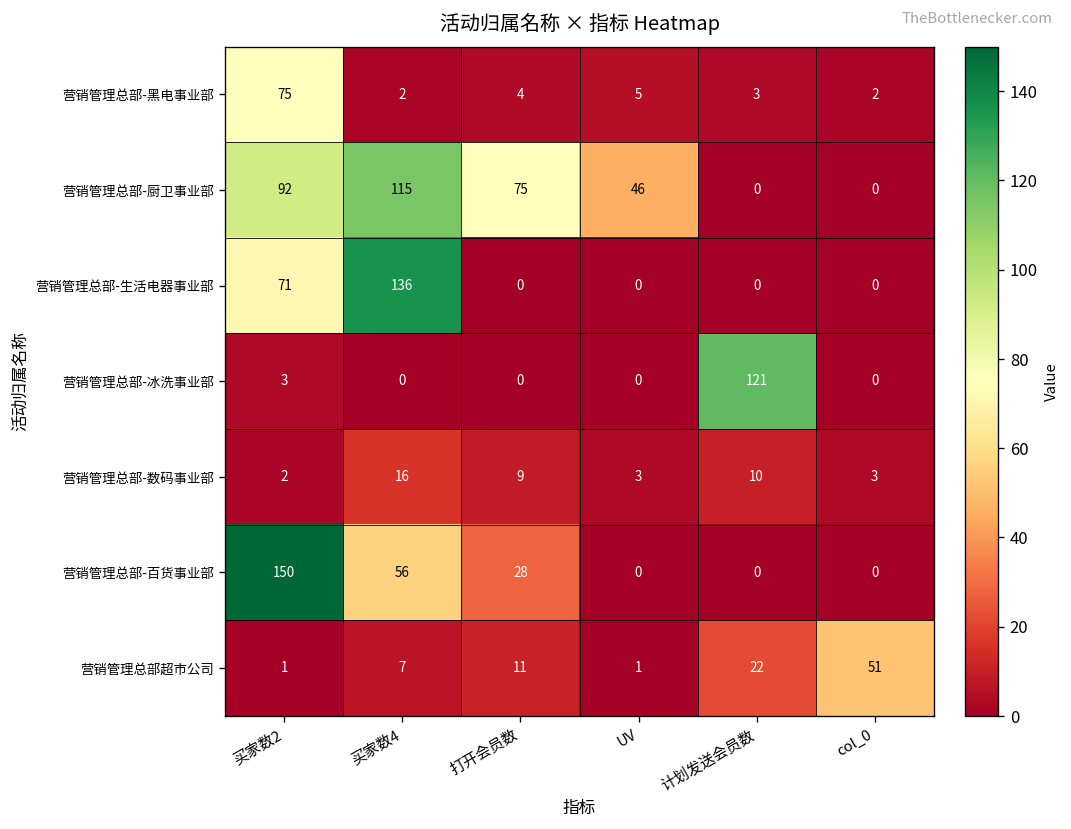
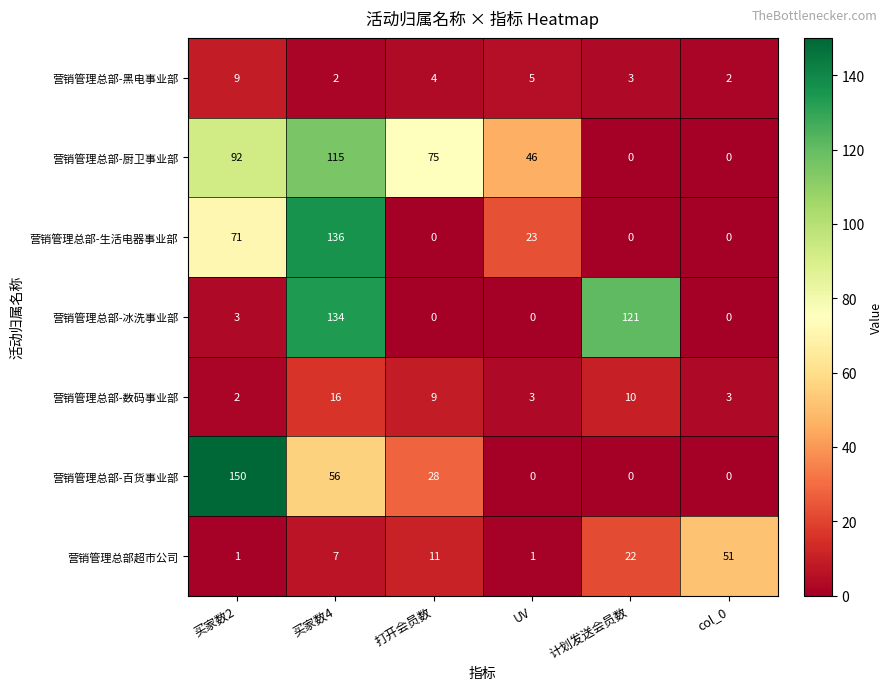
营销管理总部-黑电事业部, 买家数2: 75 -> 9
营销管理总部-生活电器事业部, UV: 0 -> 23
营销管理总部-冰洗事业部, 买家数4: 0 -> 134
